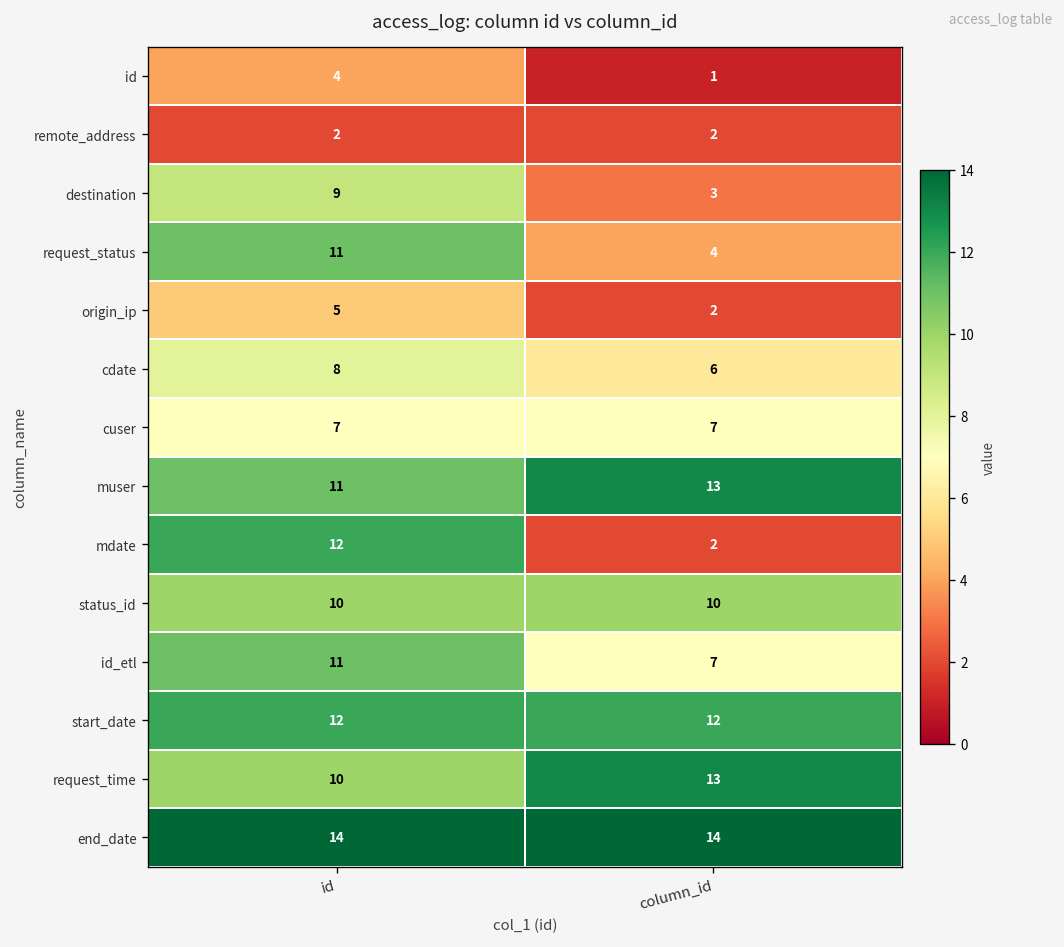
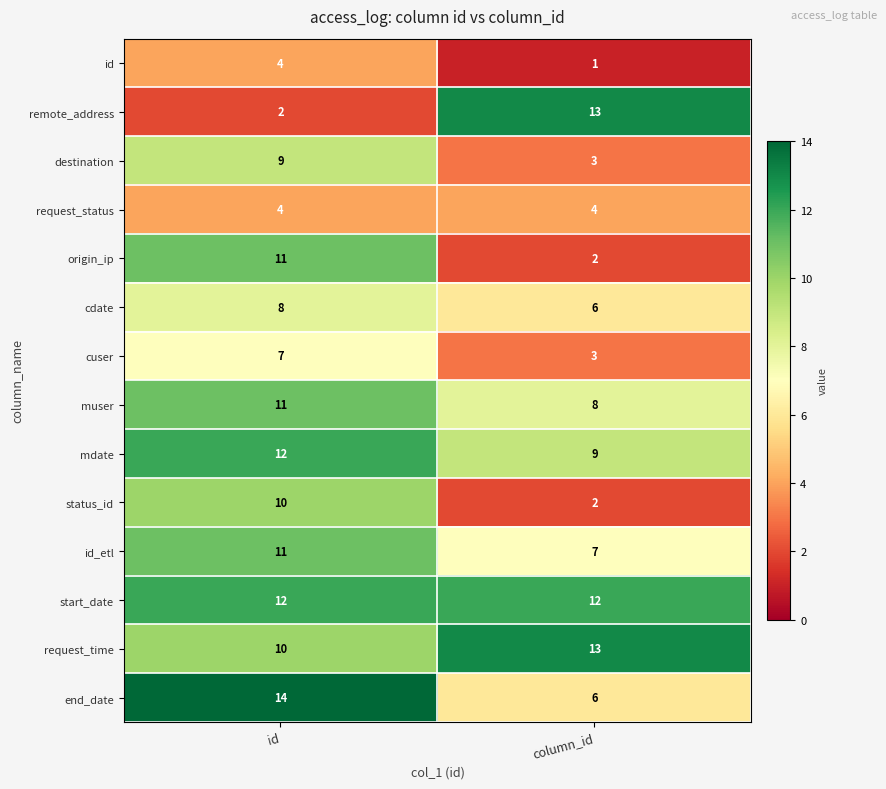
remote_address, column_id: 2 -> 13
request_status, id: 11 -> 4
origin_ip, id: 5 -> 11
cuser, column_id: 7 -> 3
muser, column_id: 13 -> 8
mdate, column_id: 2 -> 9
status_id, column_id: 10 -> 2
end_date, column_id: 14 -> 6
